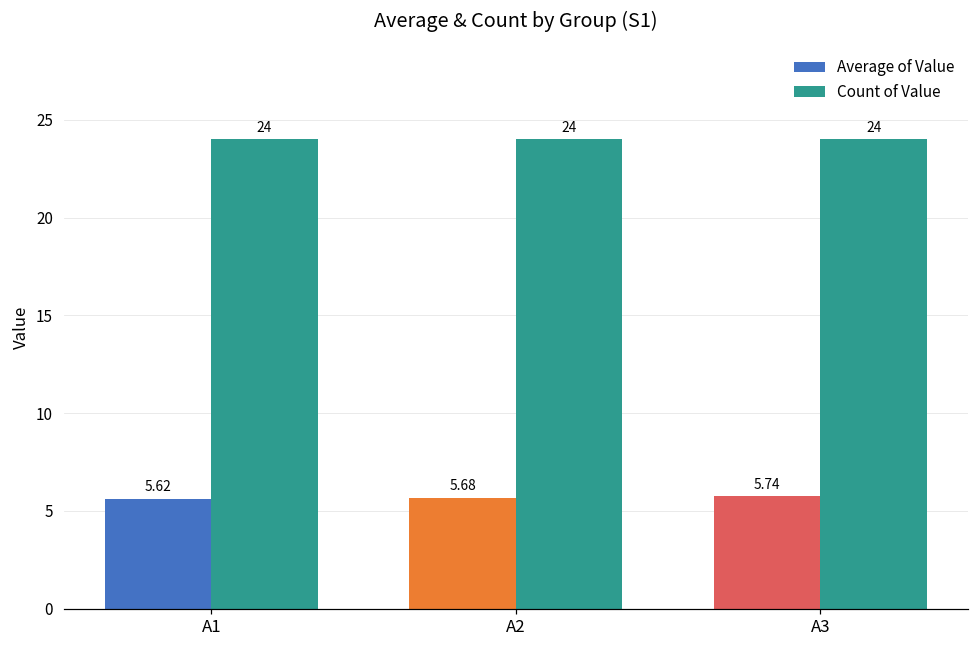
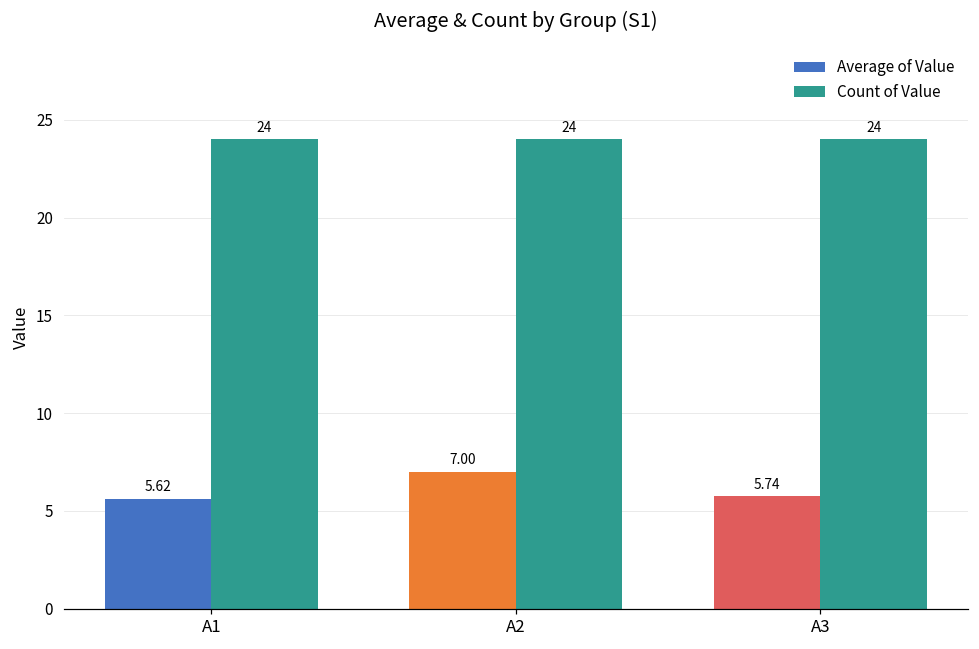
Average of Value, A2: 5.68 -> 7.00
